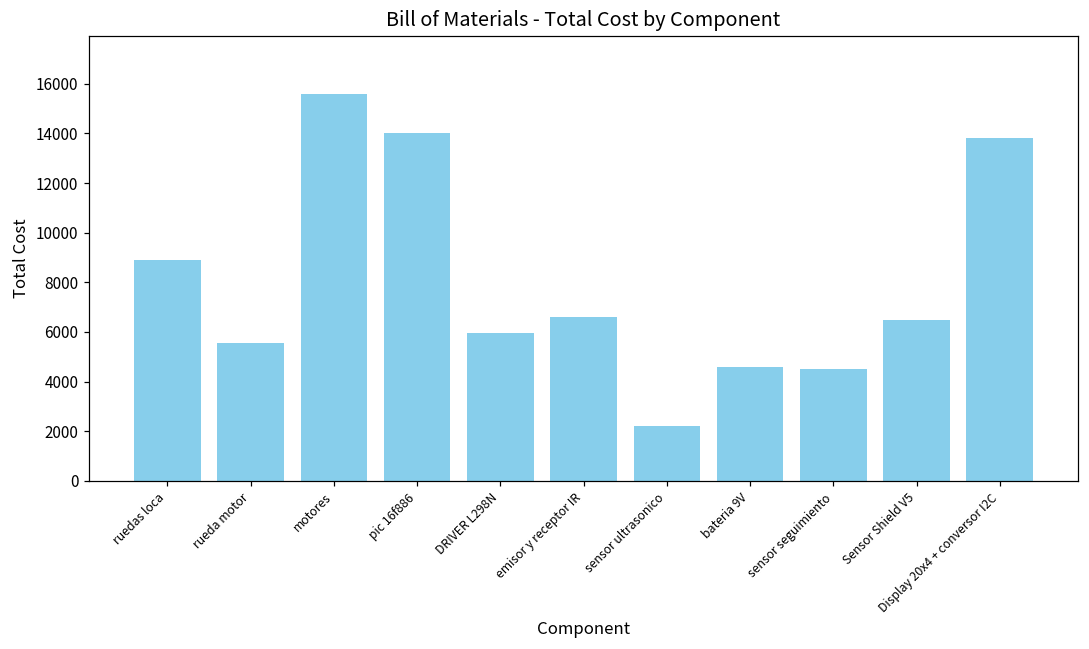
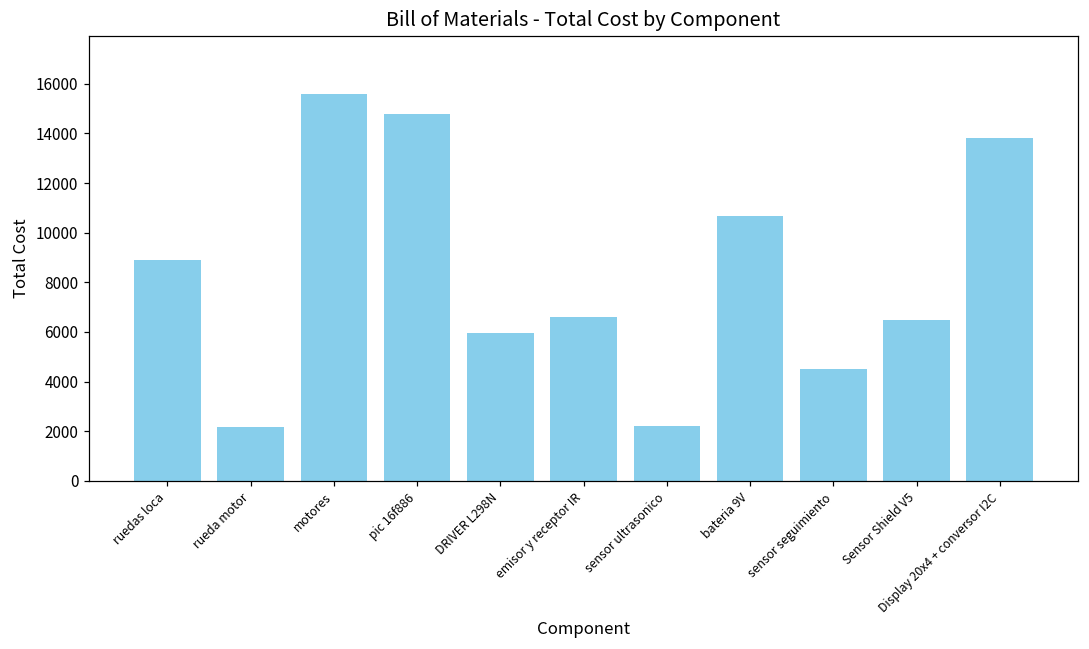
rueda motor: 5600 -> 2200
pic 16f886: 14000 -> 14800
bateria 9V: 4600 -> 10700
